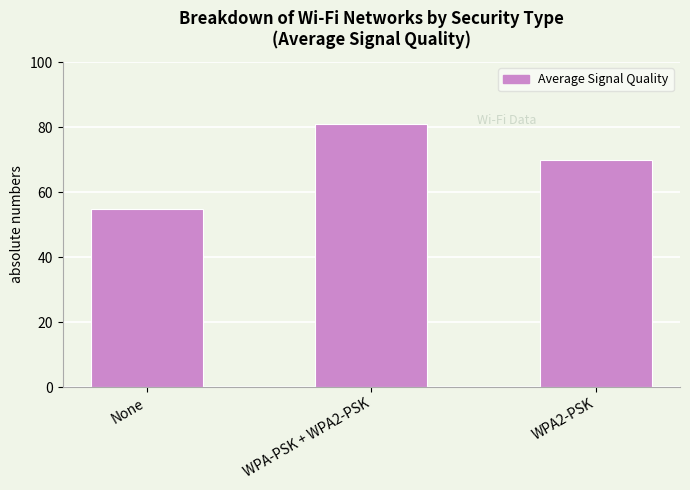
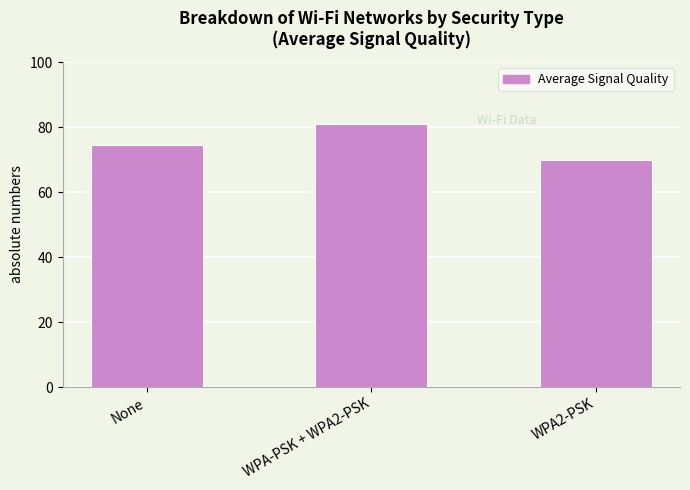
None: 55 -> 75
